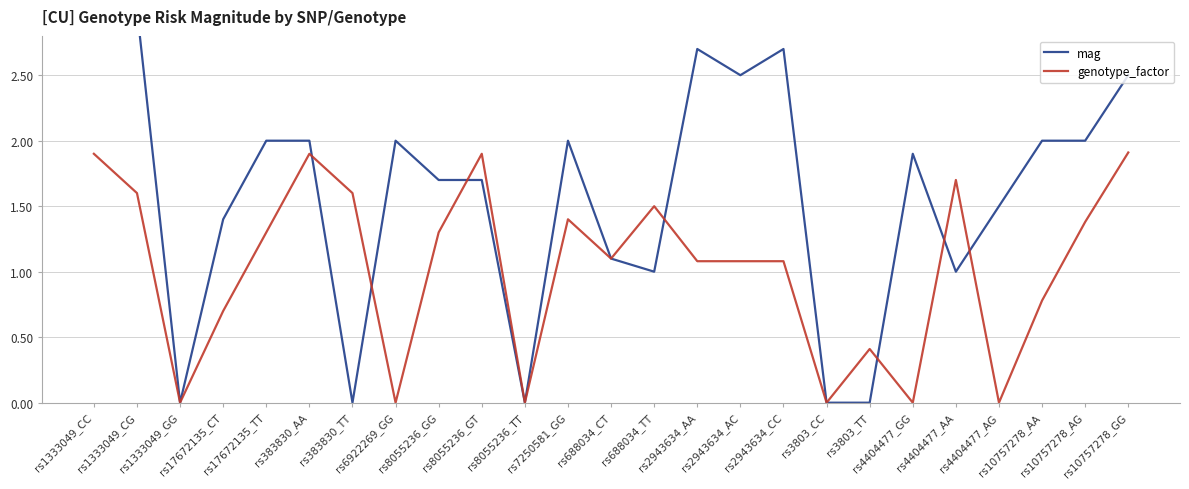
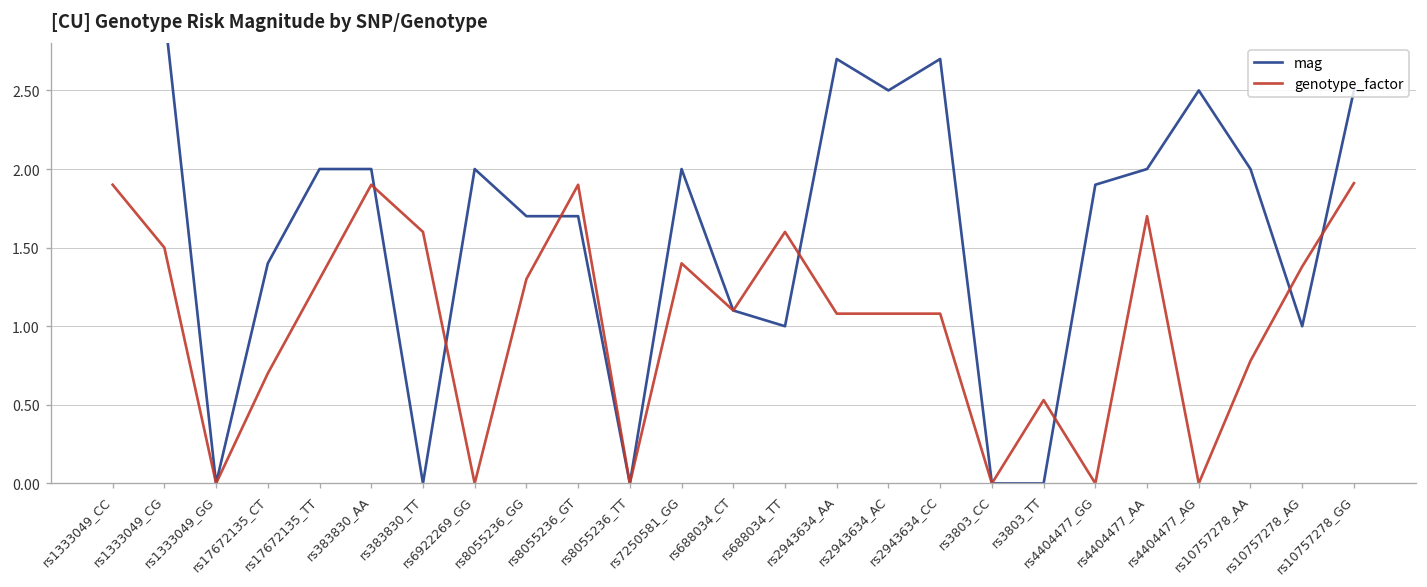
genotype_factor, rs1333049_CG: 1.6 -> 1.5
genotype_factor, rs688034_TT: 1.5 -> 1.6
genotype_factor, rs3803_TT: 0.41 -> 0.53
mag, rs4404477_AA: 1 -> 2
mag, rs4404477_AG: 1.5 -> 2.5
mag, rs10757278_AG: 2 -> 1
